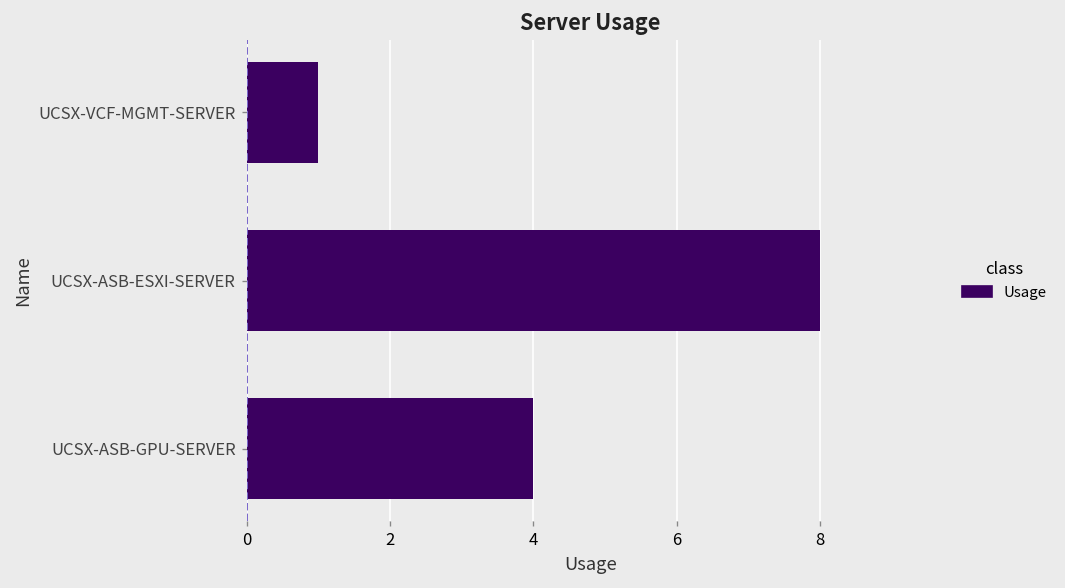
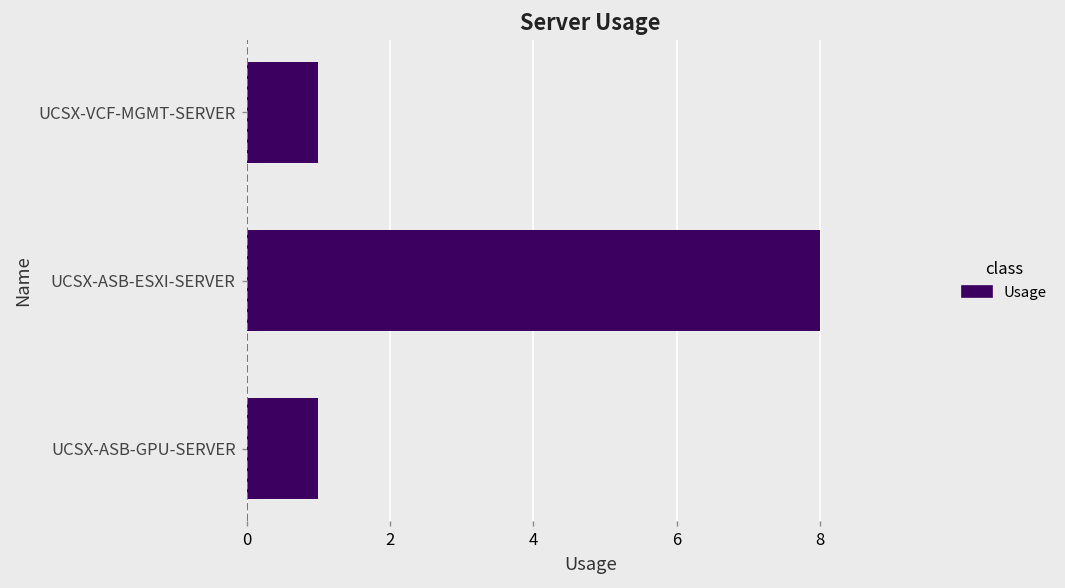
UCSX-ASB-GPU-SERVER: 4 -> 1
